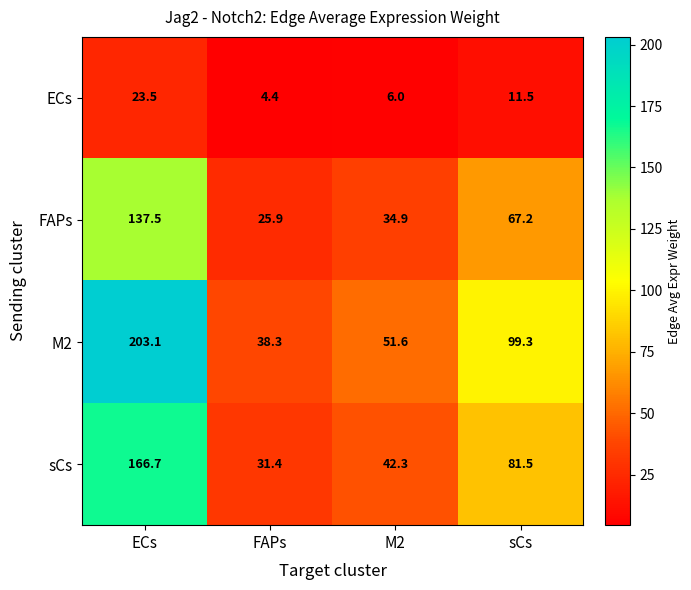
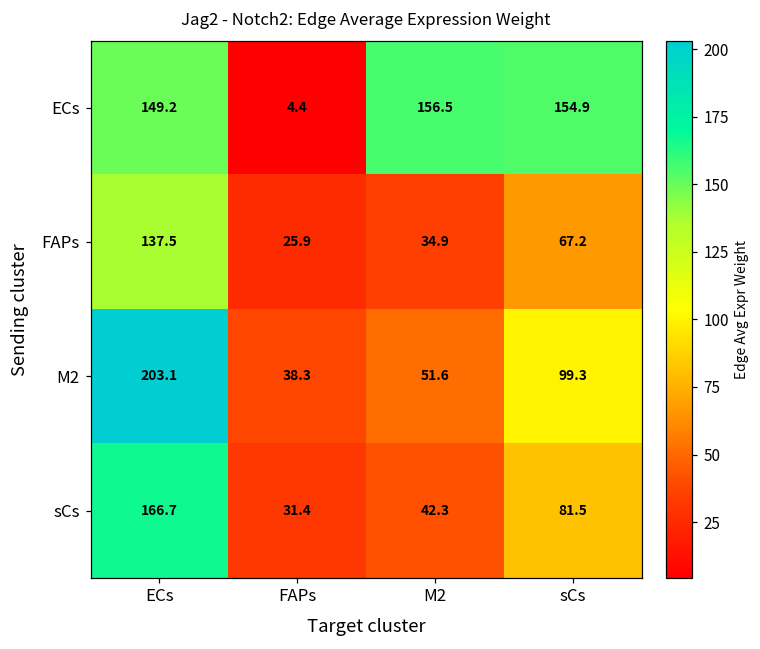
ECs, ECs: 23.5 -> 149.2
ECs, M2: 6.0 -> 156.5
ECs, sCs: 11.5 -> 154.9
